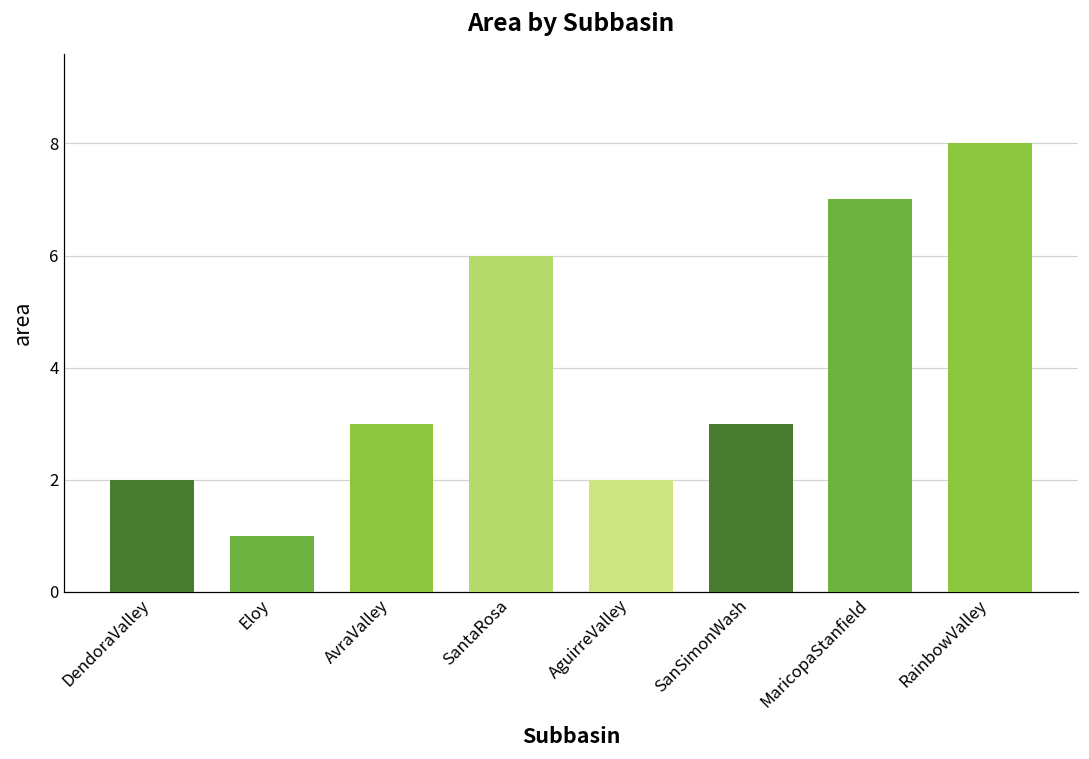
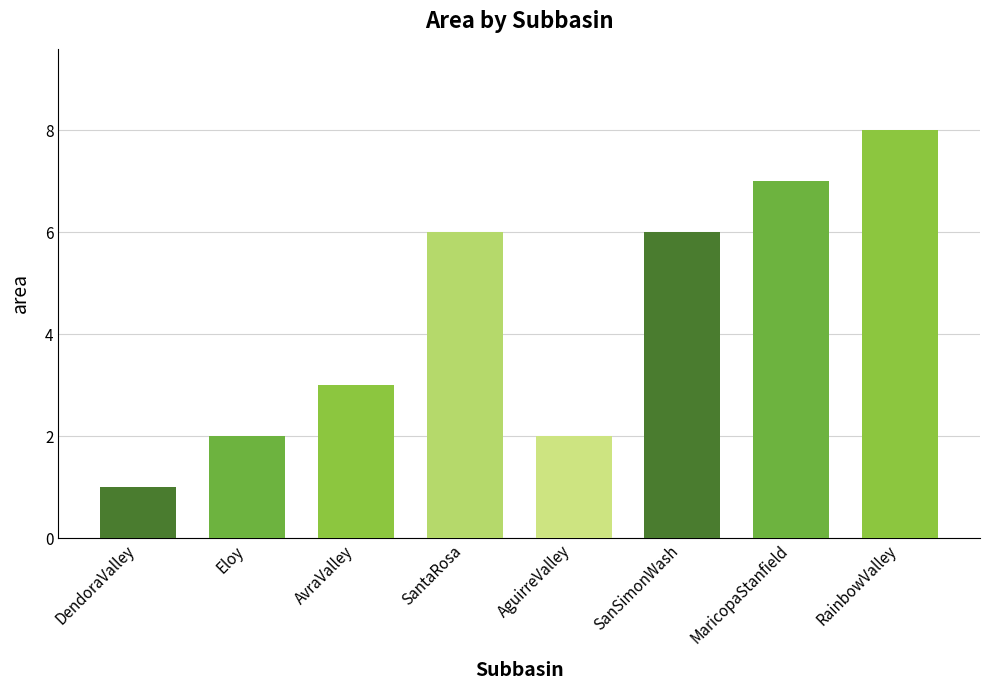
DendoraValley: 2 -> 1
Eloy: 1 -> 2
SanSimonWash: 3 -> 6
